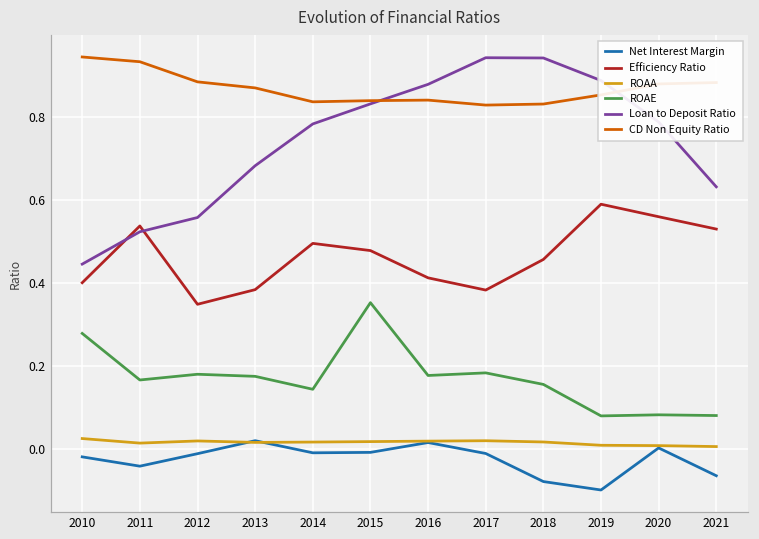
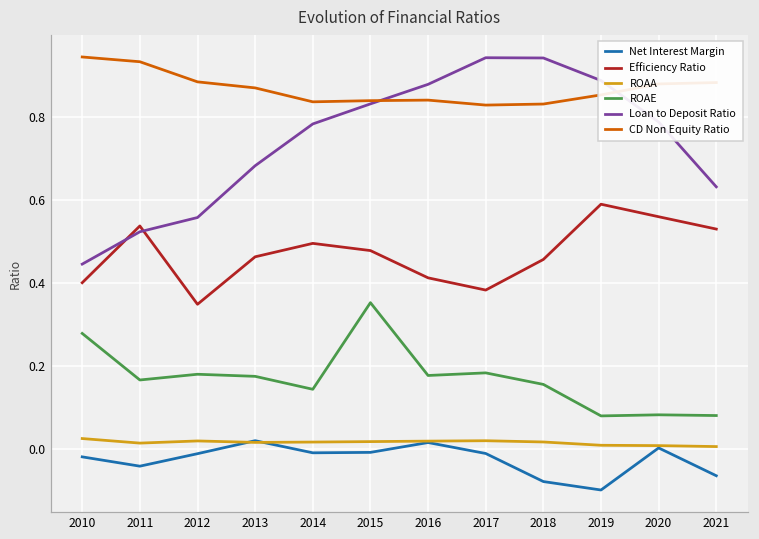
Efficiency Ratio, 2013: 0.38 -> 0.46
